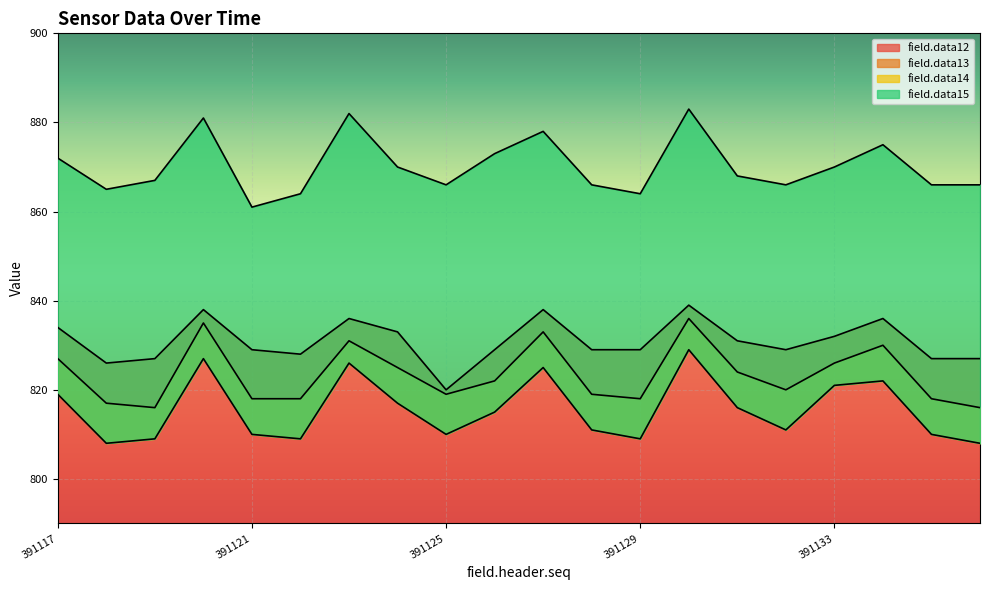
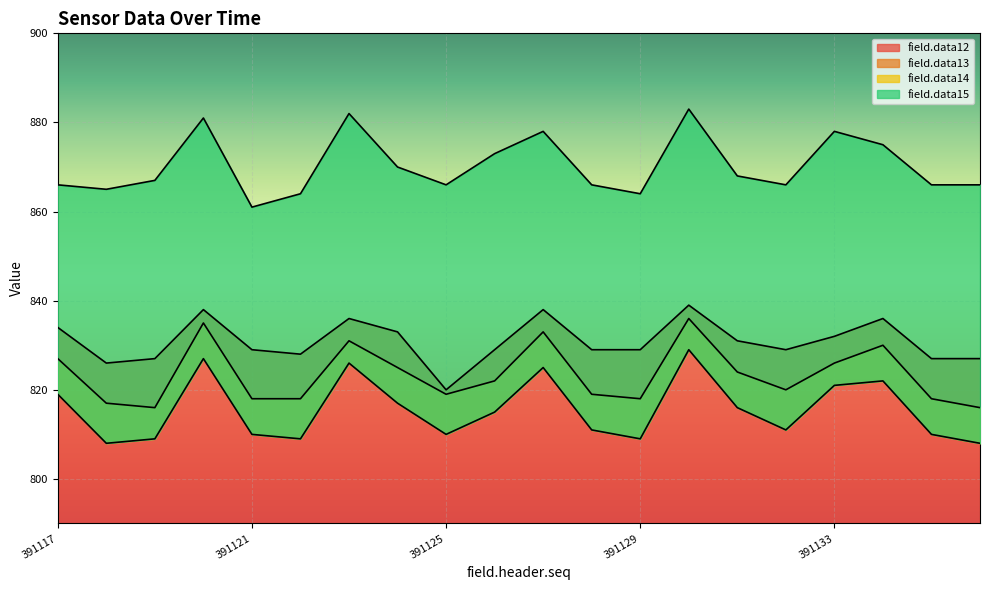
field.data15, 391117: 872 -> 866
field.data15, 391133: 870 -> 878
